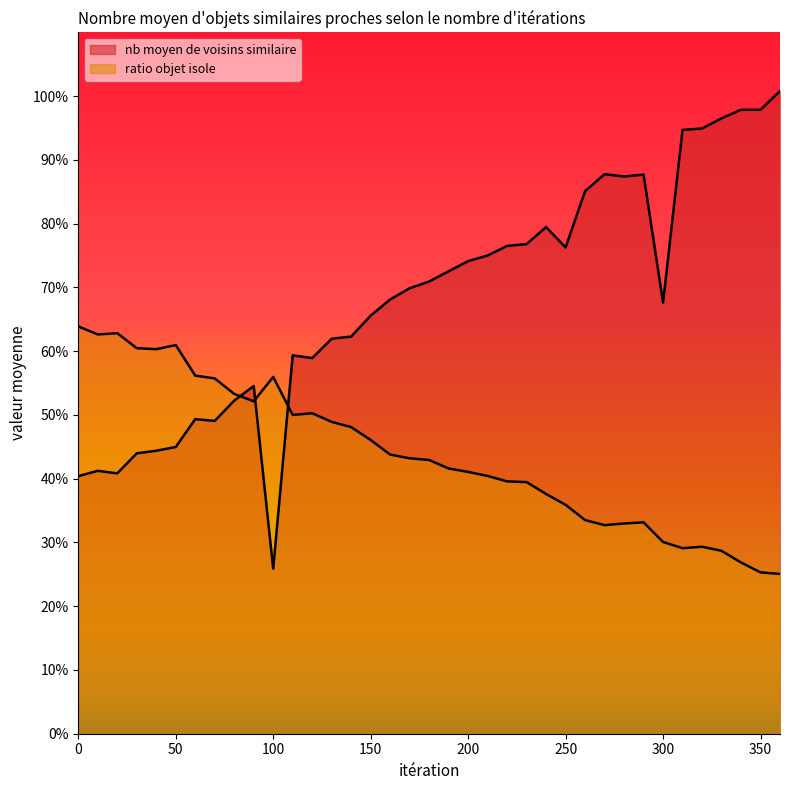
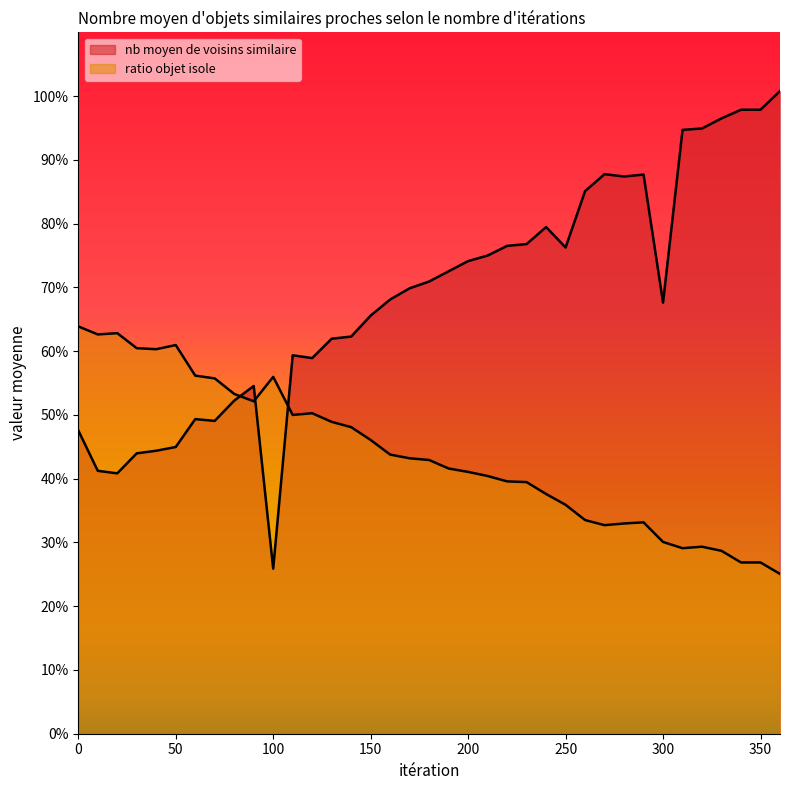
nb moyen de voisins similaire, 0: 40% -> 48%
ratio objet isole, 350: 25% -> 27%
